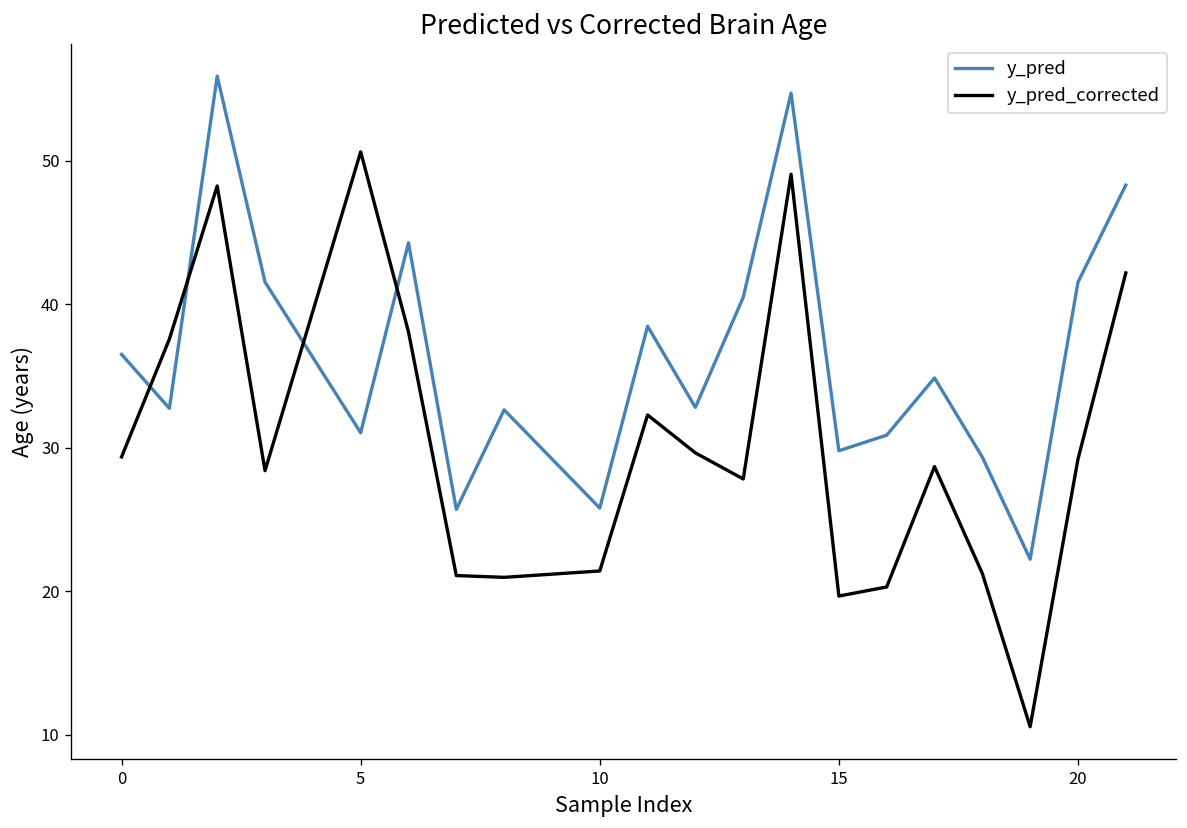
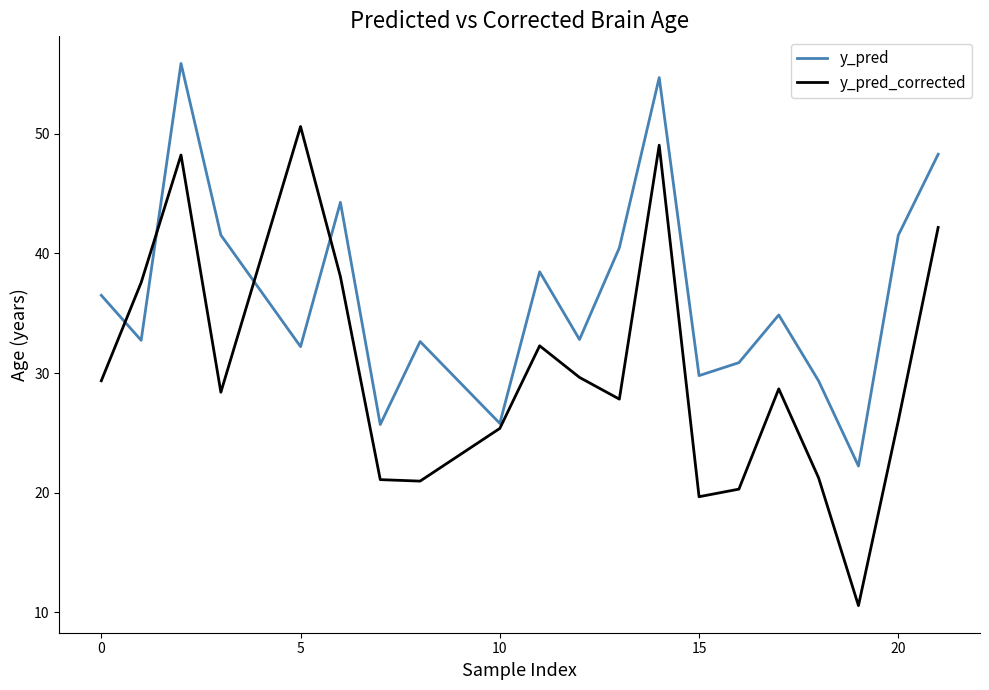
y_pred, 5: 31.0 -> 32.2
y_pred_corrected, 10: 21.4 -> 25.4
y_pred_corrected, 20: 29.2 -> 26.0
